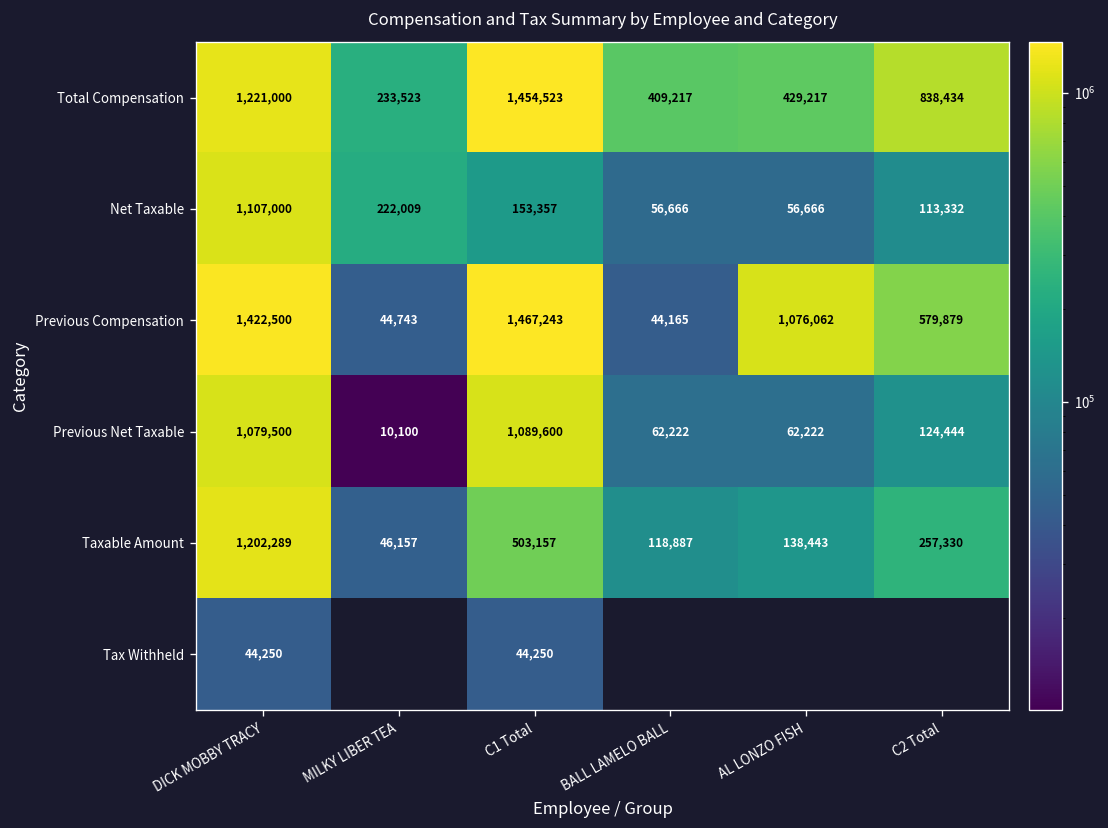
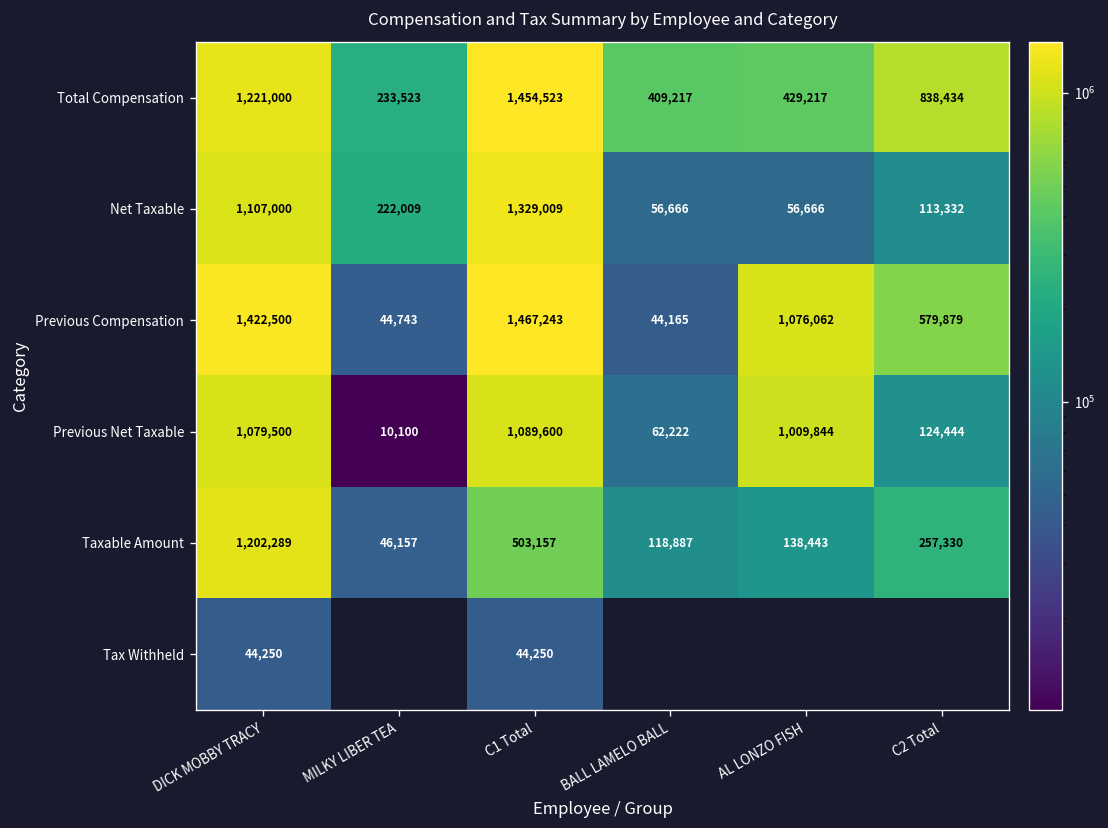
Net Taxable, C1 Total: 153,357 -> 1,329,009
Previous Net Taxable, AL LONZO FISH: 62,222 -> 1,009,844
